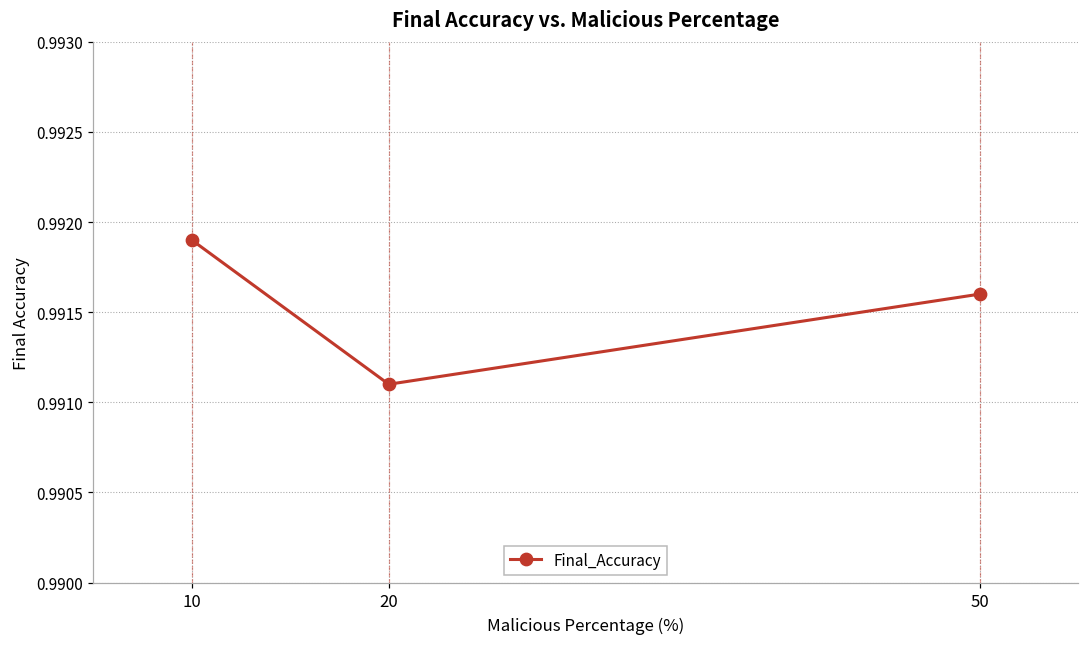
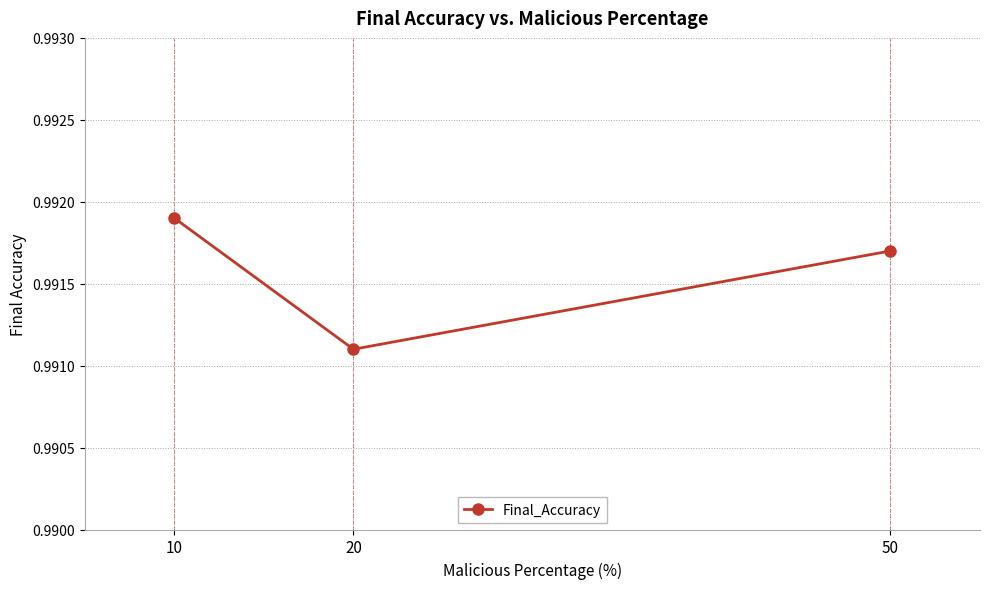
50: 0.9916 -> 0.9917
